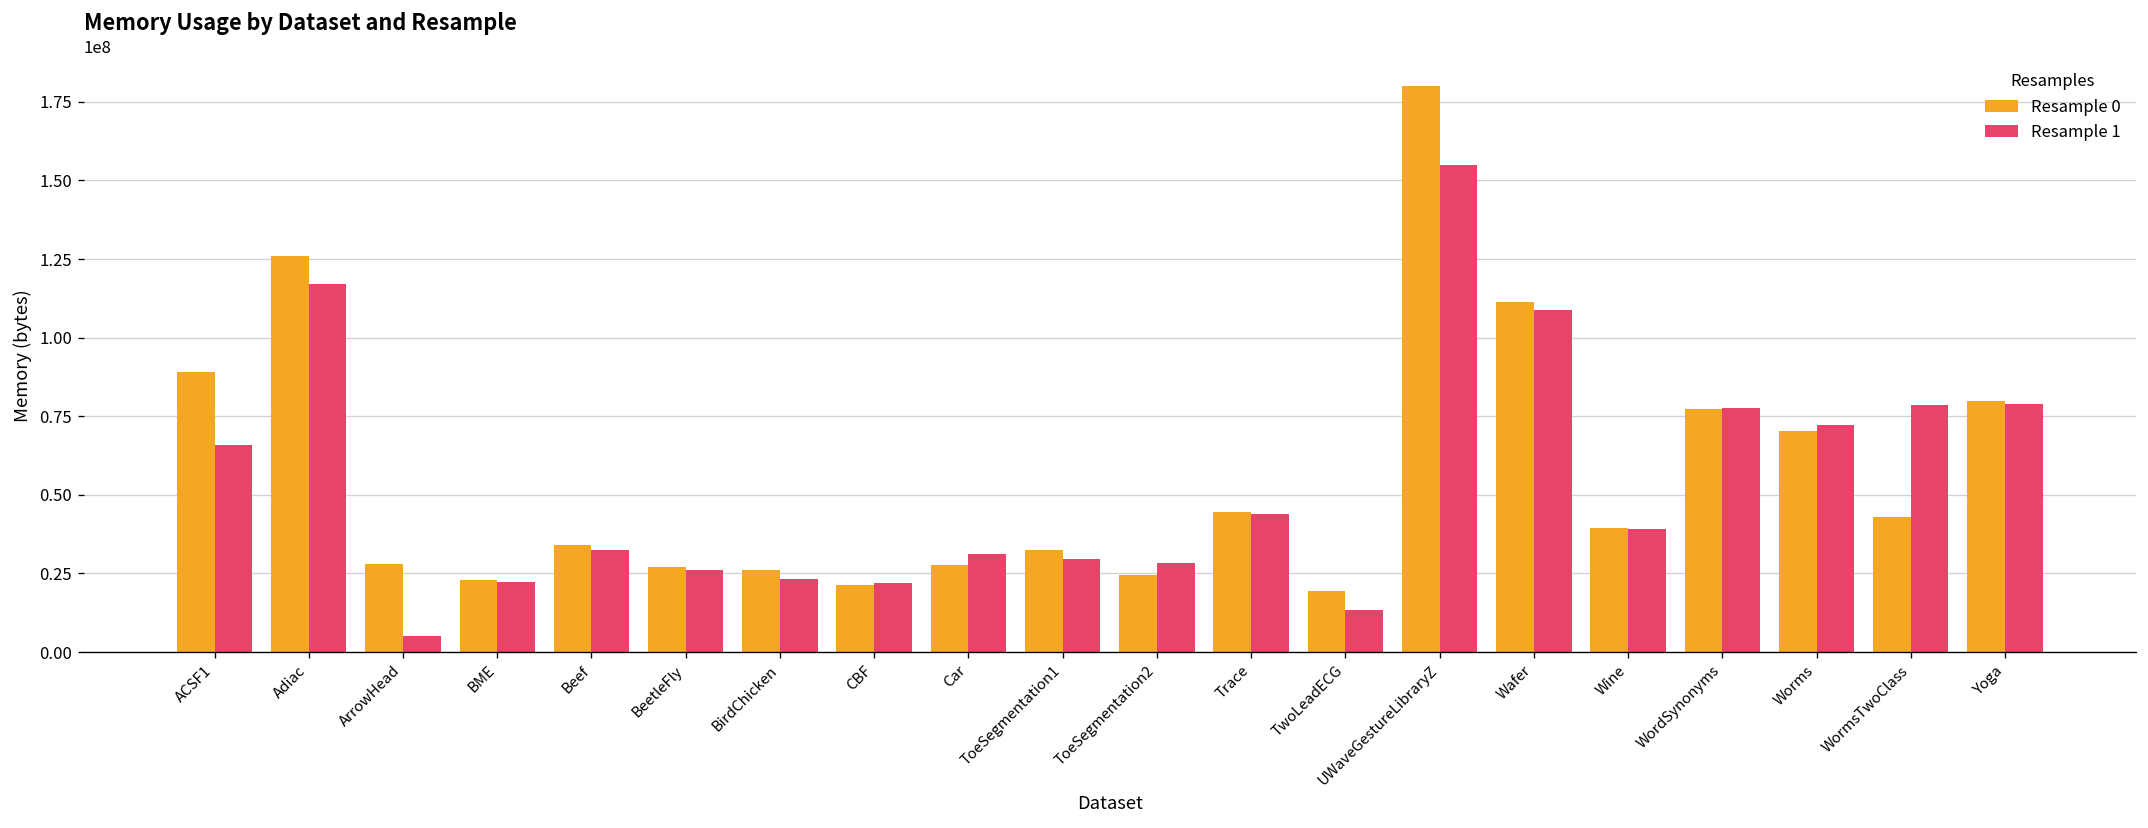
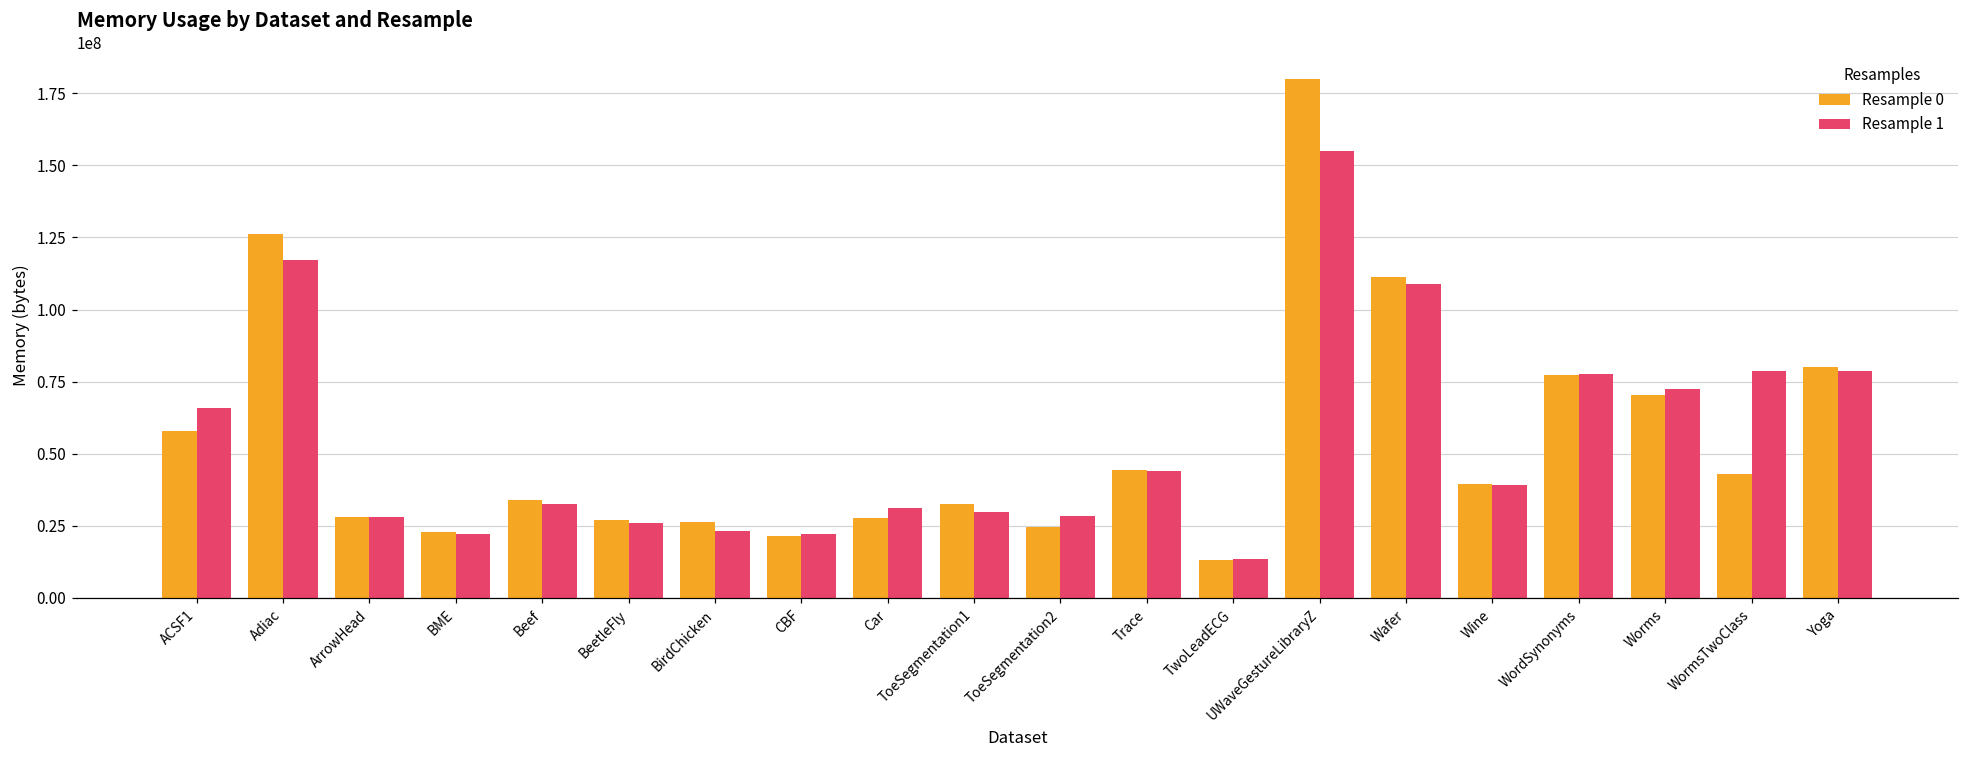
Resample 0, ACSF1: 89000000 -> 58000000
Resample 1, ArrowHead: 5000000 -> 28000000
Resample 0, TwoLeadECG: 19000000 -> 13000000
